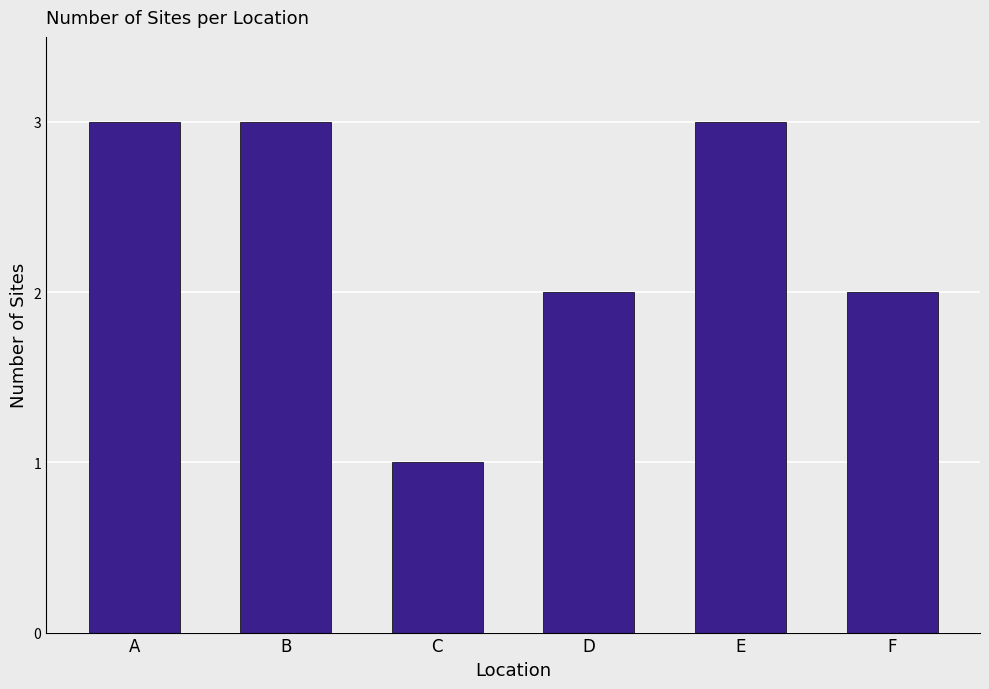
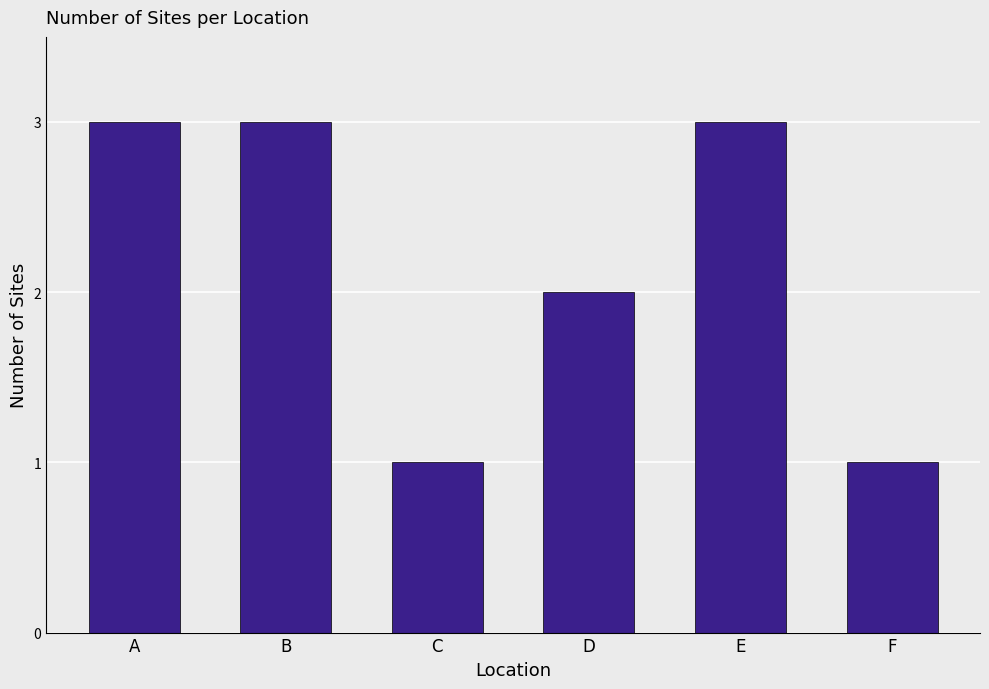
F: 2 -> 1
